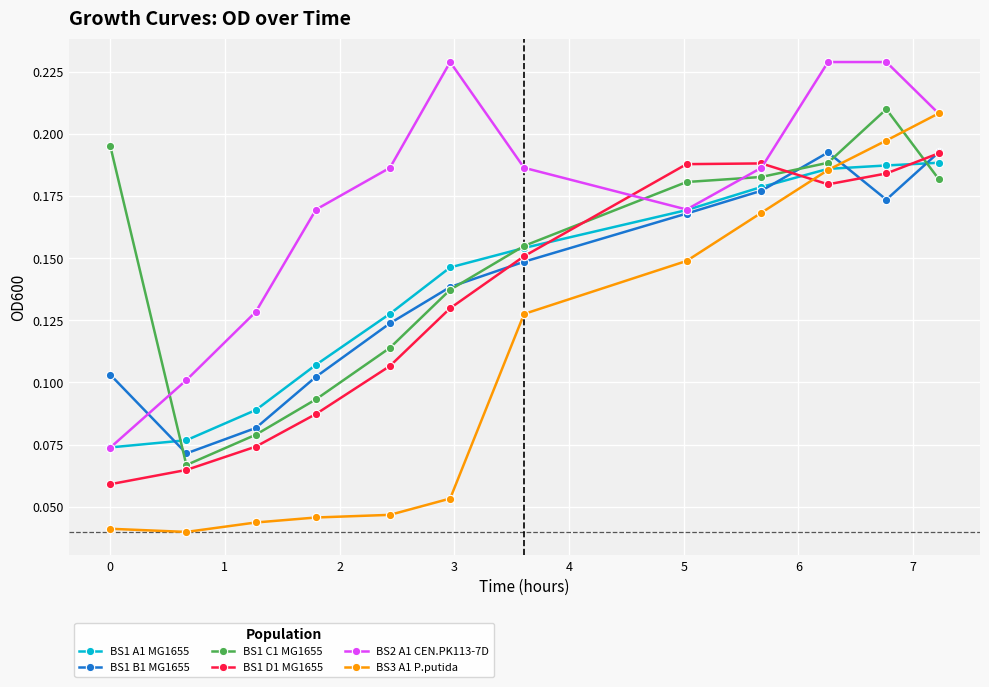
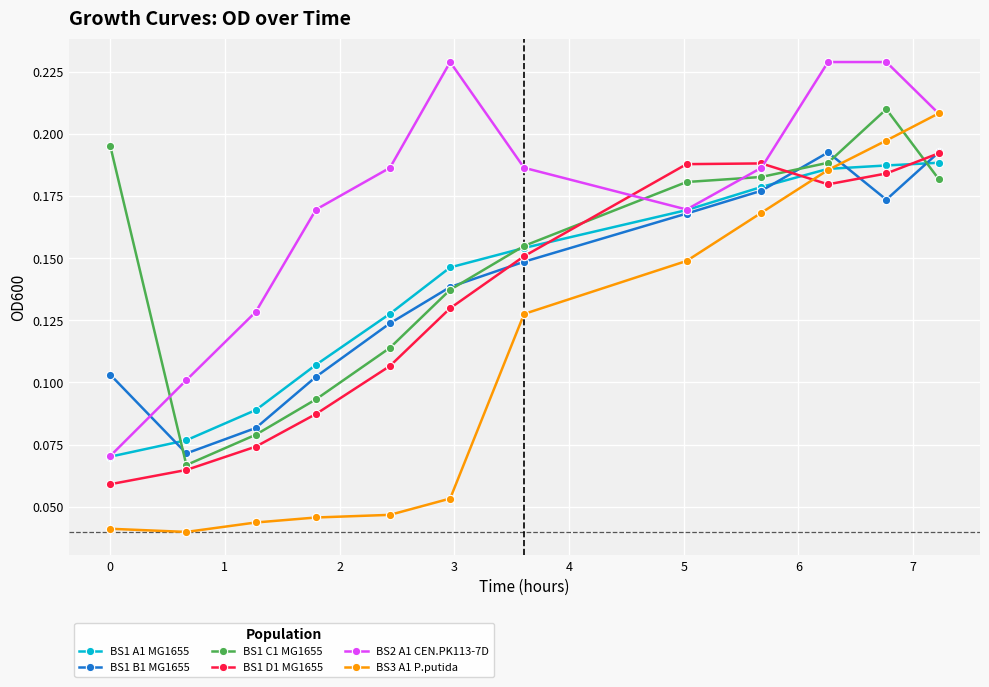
BS1 A1 MG1655, 0: 0.074 -> 0.070
BS2 A1 CEN.PK113-7D, 0: 0.074 -> 0.070
